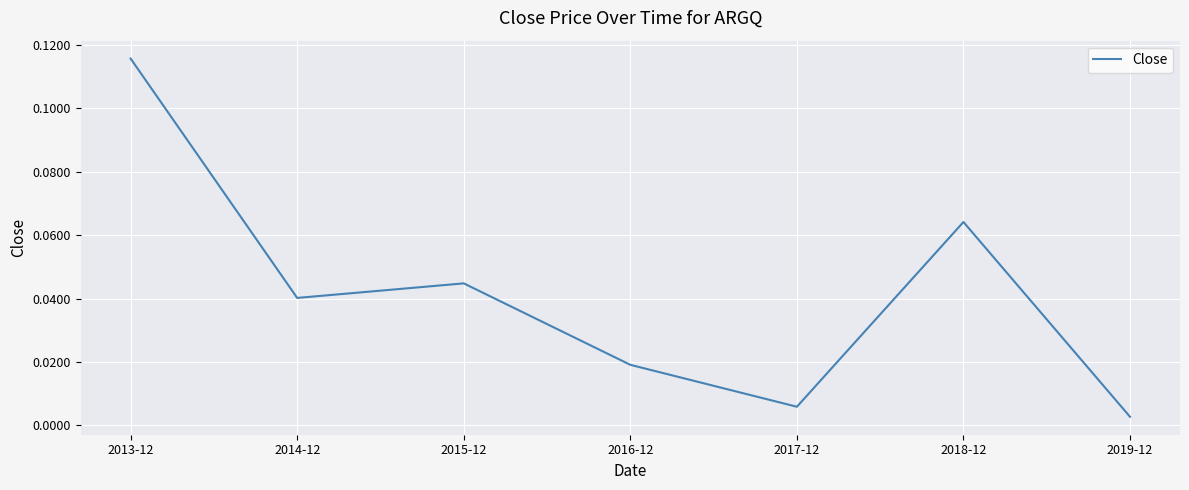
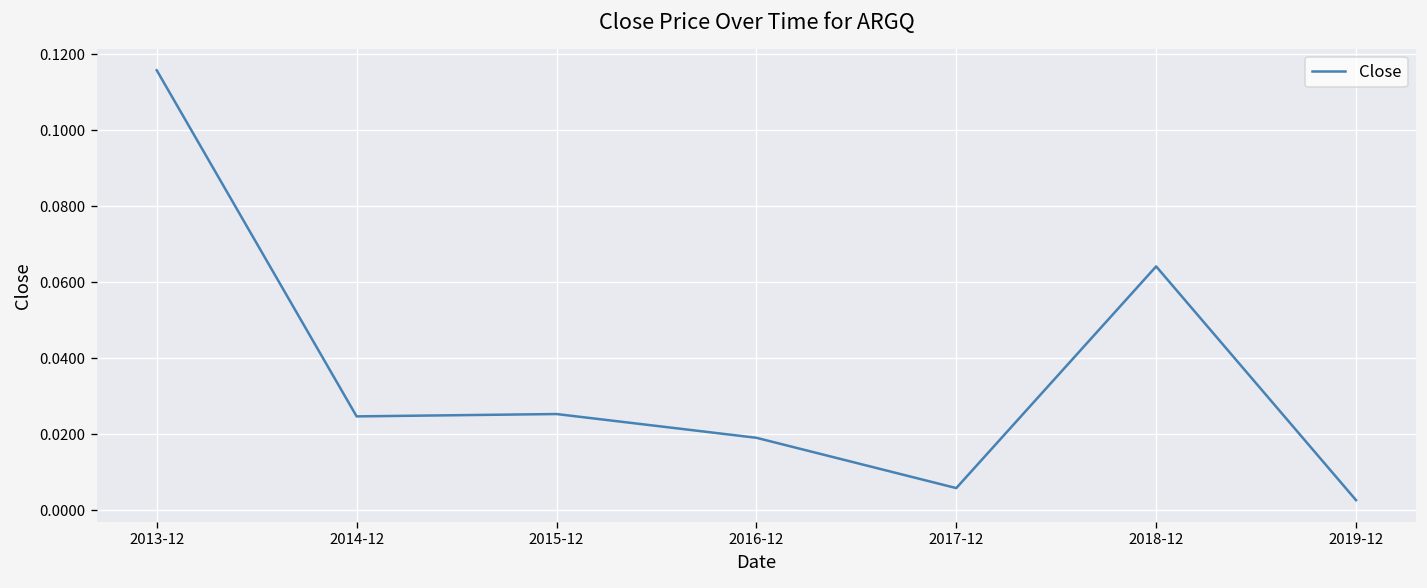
2014-12: 0.040 -> 0.025
2015-12: 0.045 -> 0.025
